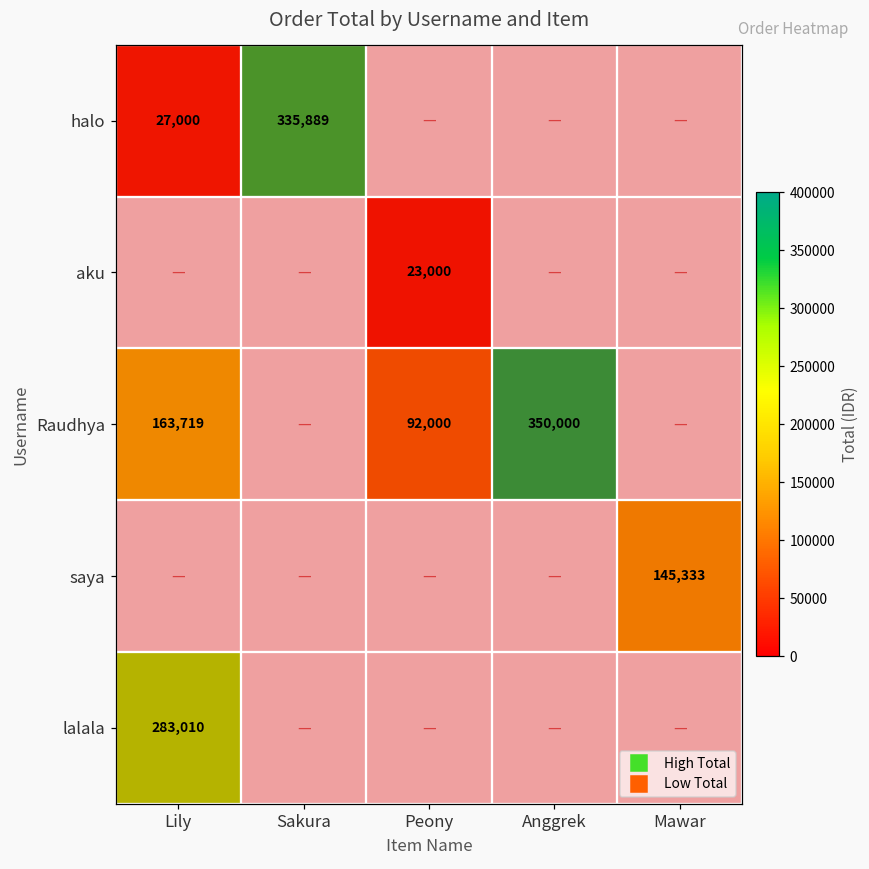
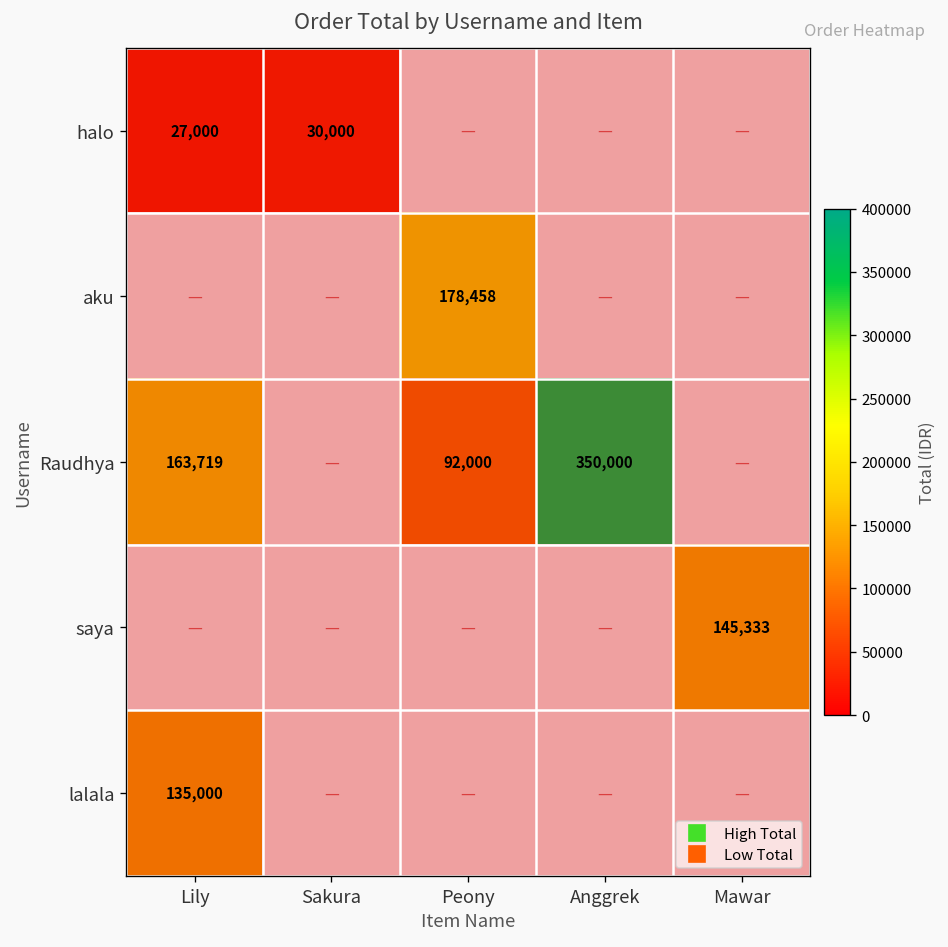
halo, Sakura: 335,889 -> 30,000
aku, Peony: 23,000 -> 178,458
lalala, Lily: 283,010 -> 135,000
